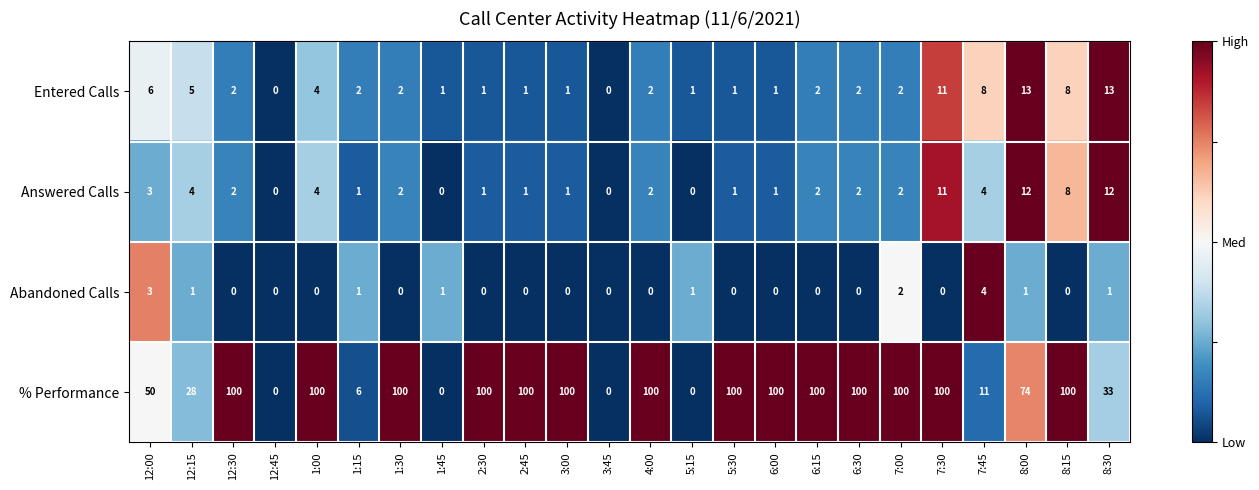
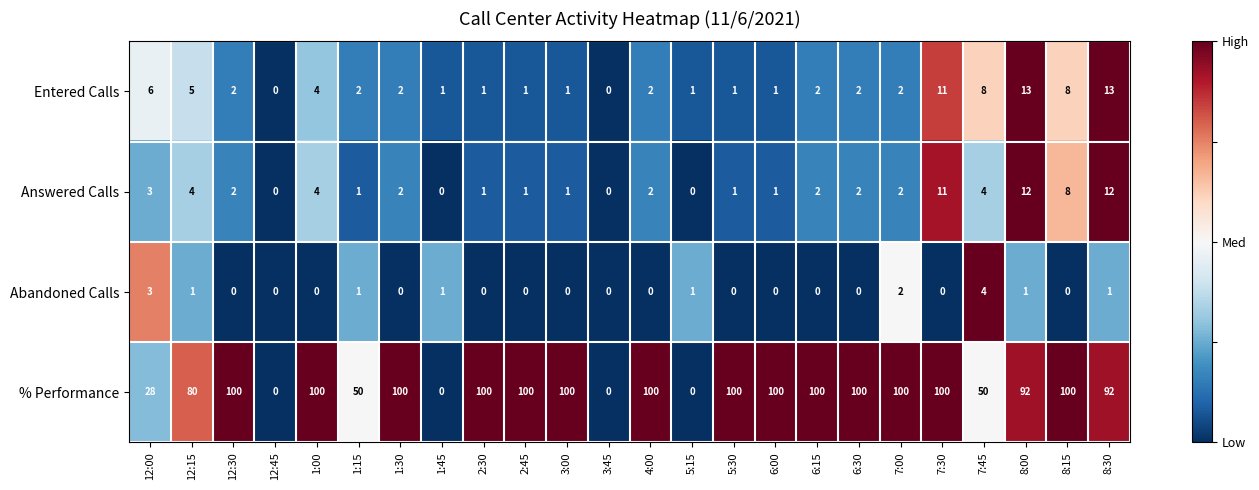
% Performance, 12:00: 50 -> 28
% Performance, 12:15: 28 -> 80
% Performance, 1:15: 6 -> 50
% Performance, 7:45: 11 -> 50
% Performance, 8:00: 74 -> 92
% Performance, 8:30: 33 -> 92
